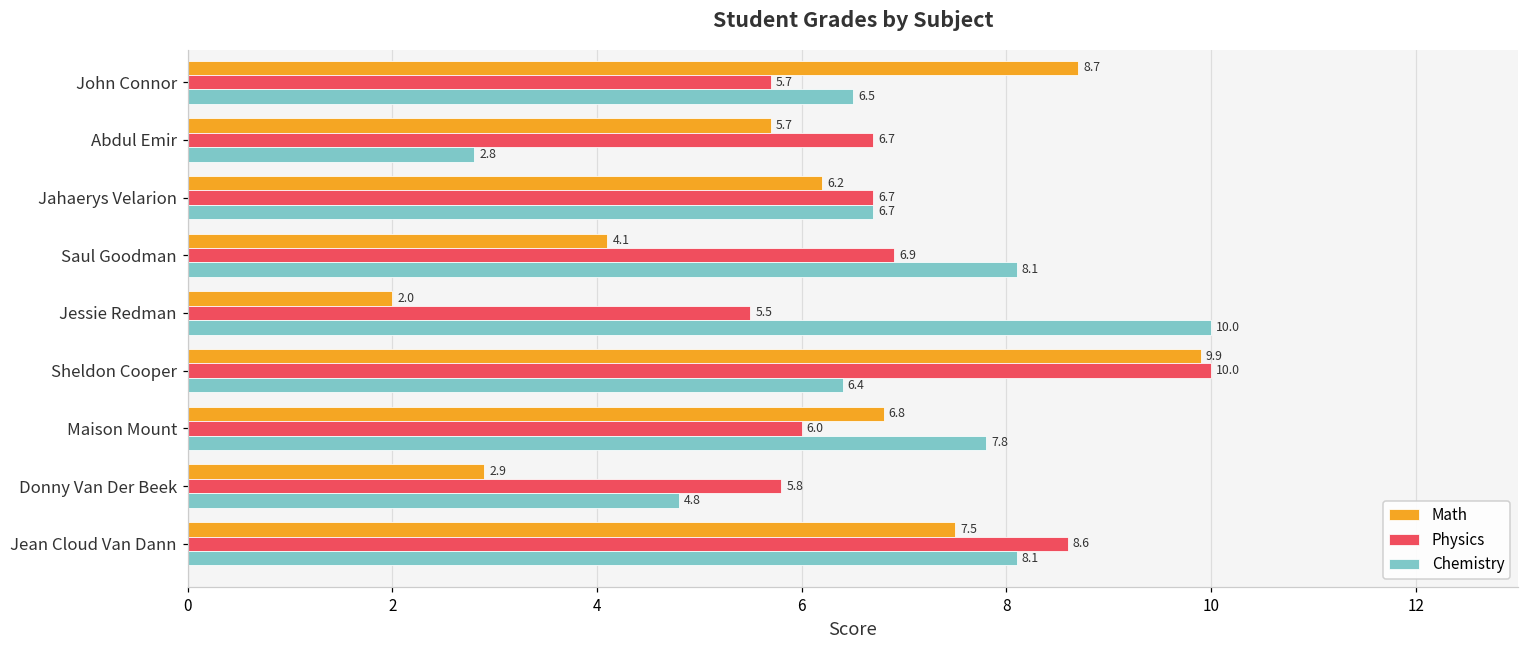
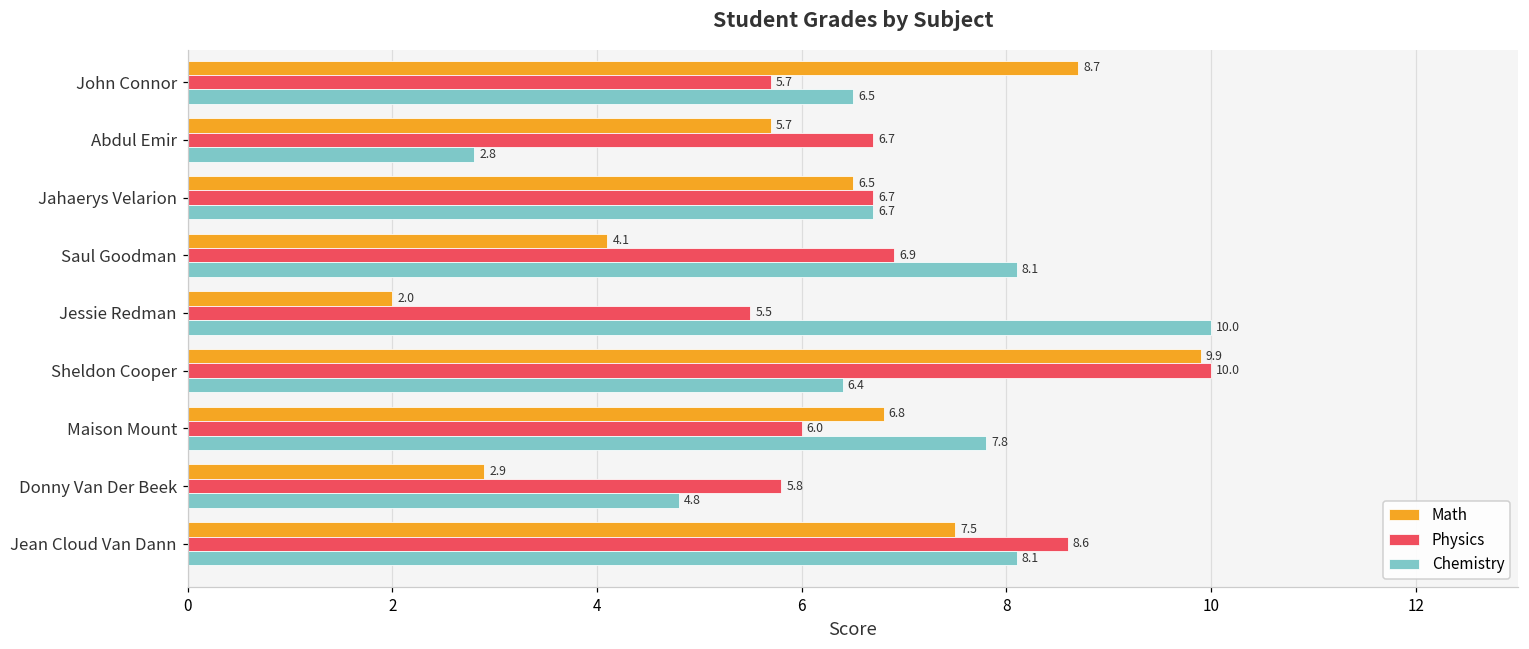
Math, Jahaerys Velarion: 6.2 -> 6.5
